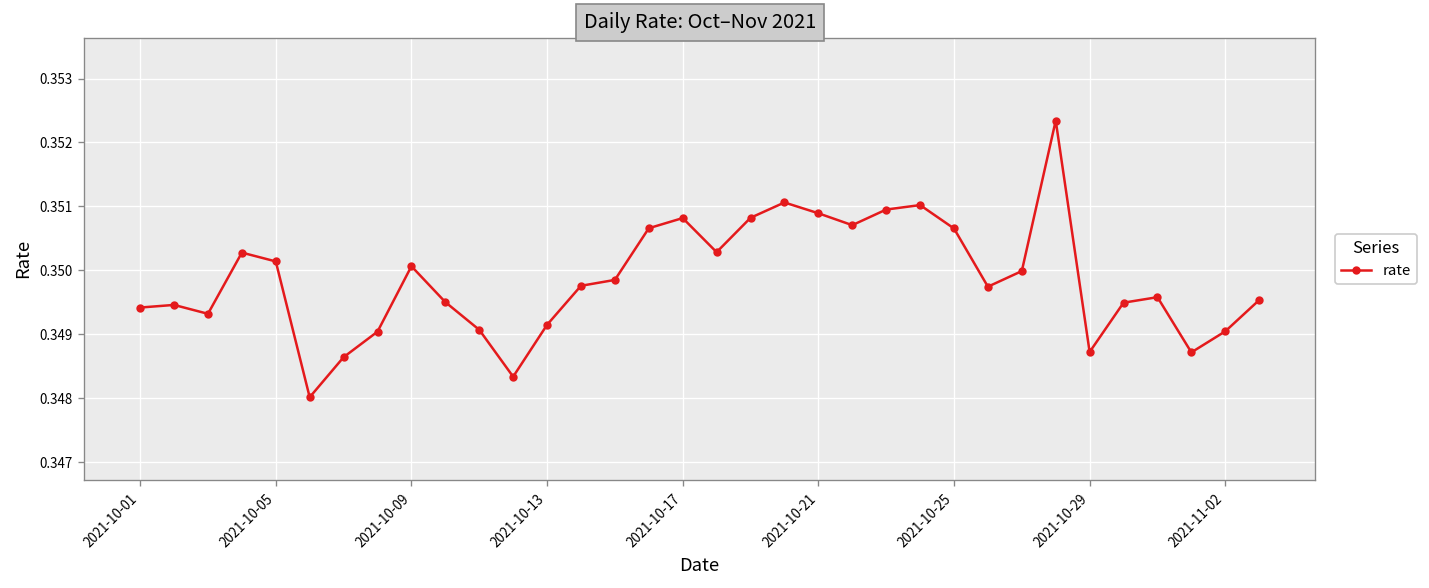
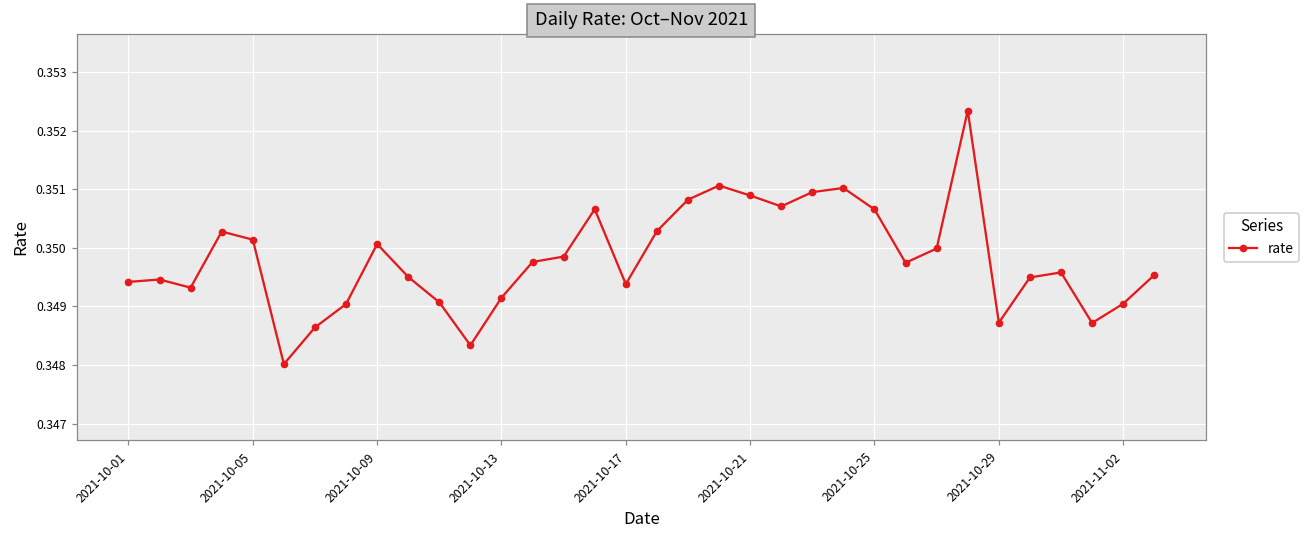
2021-10-17: 0.3508 -> 0.3494
